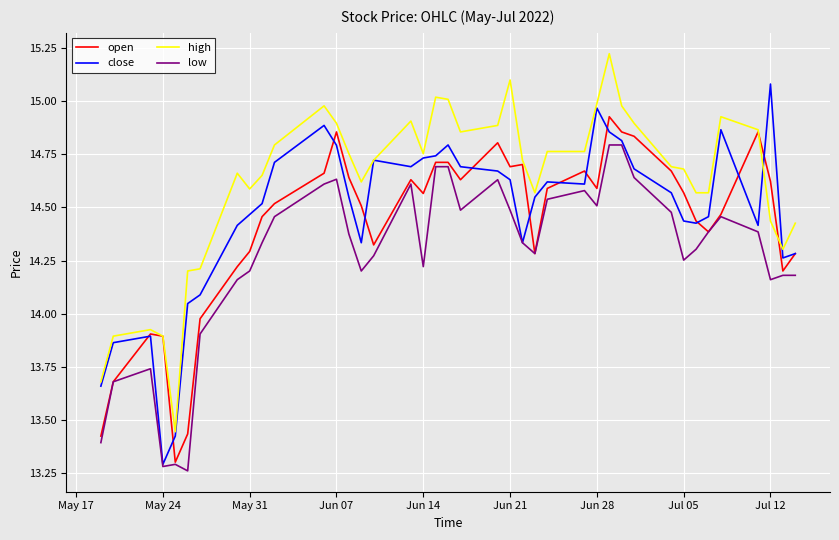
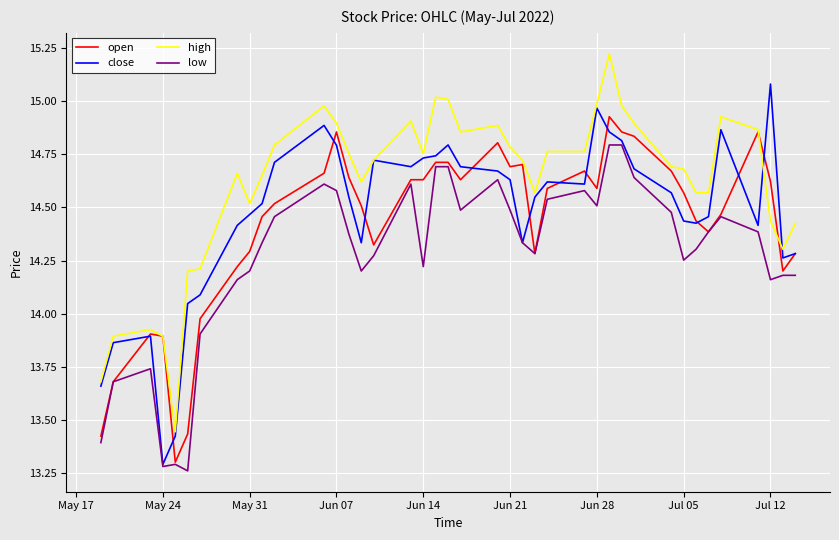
high, May 31: 14.59 -> 14.52
low, Jun 07: 14.63 -> 14.58
open, Jun 14: 14.57 -> 14.63
high, Jun 21: 15.10 -> 14.78
